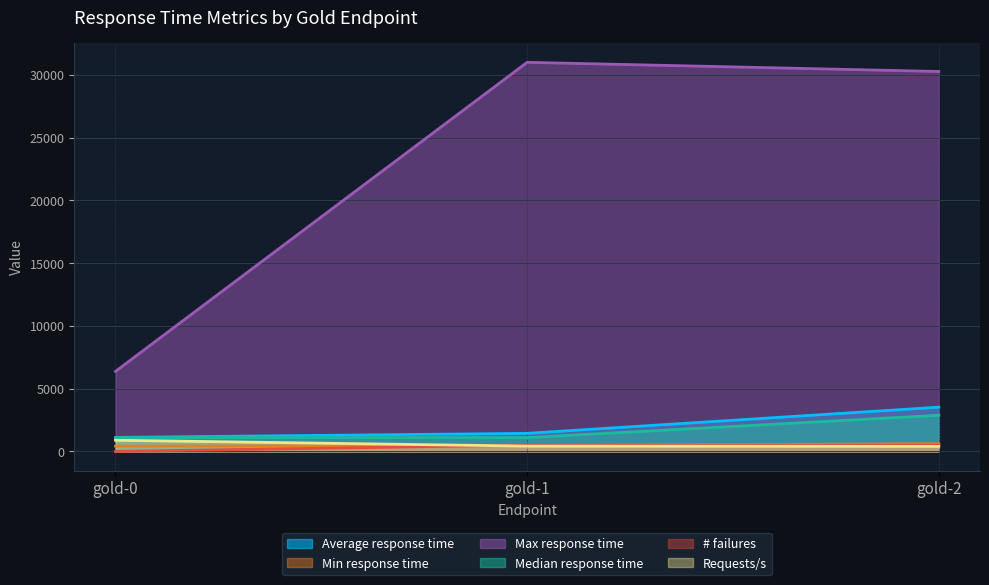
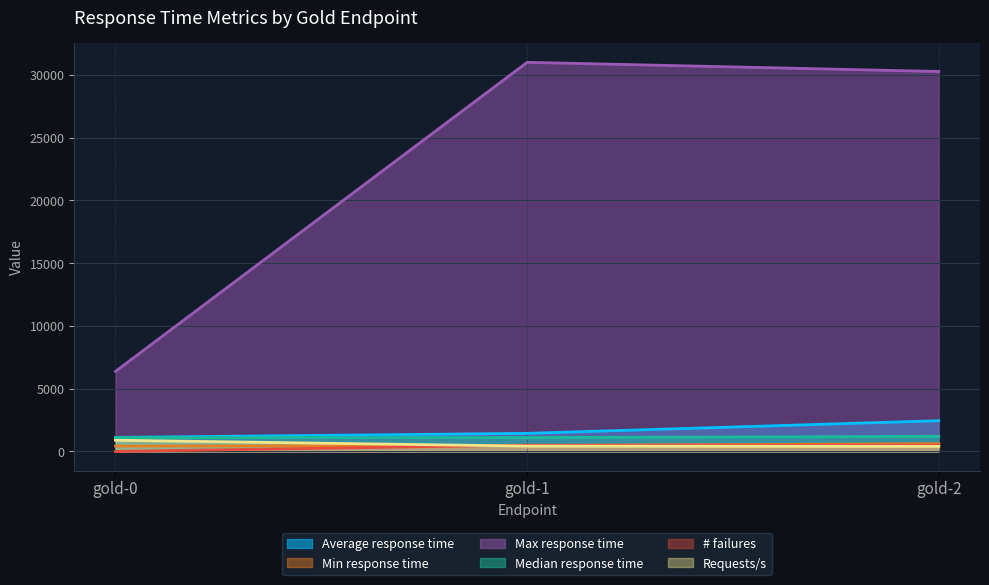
Average response time, gold-2: 3500 -> 2400
Median response time, gold-2: 2900 -> 1200
